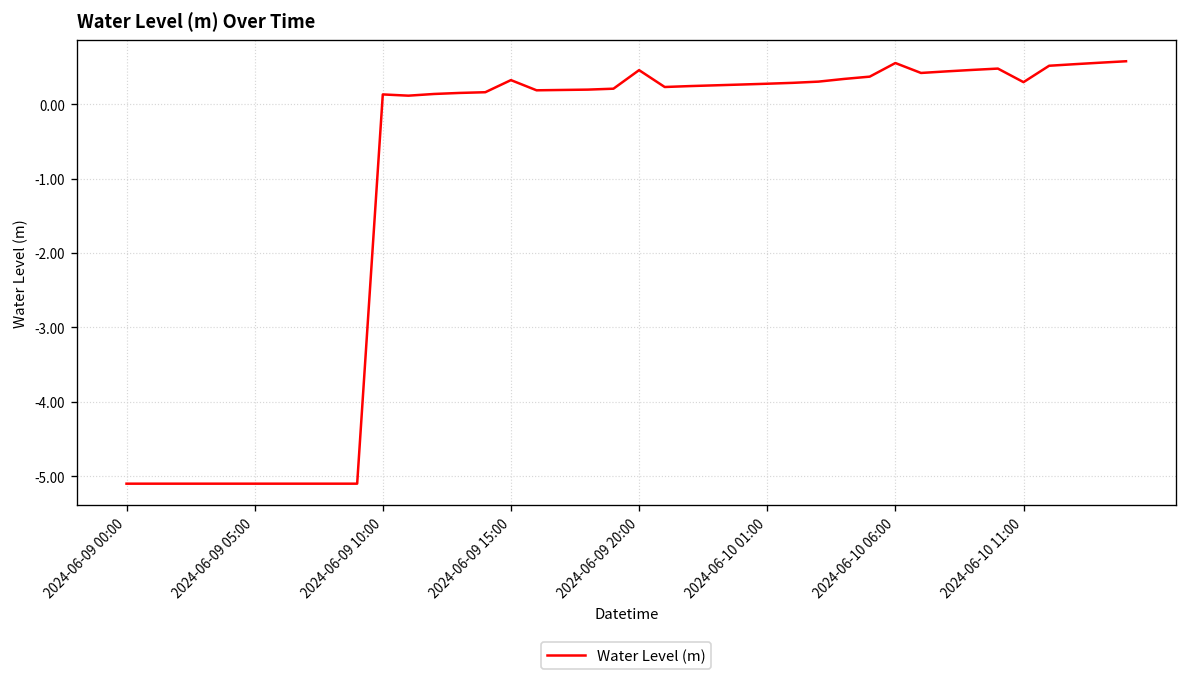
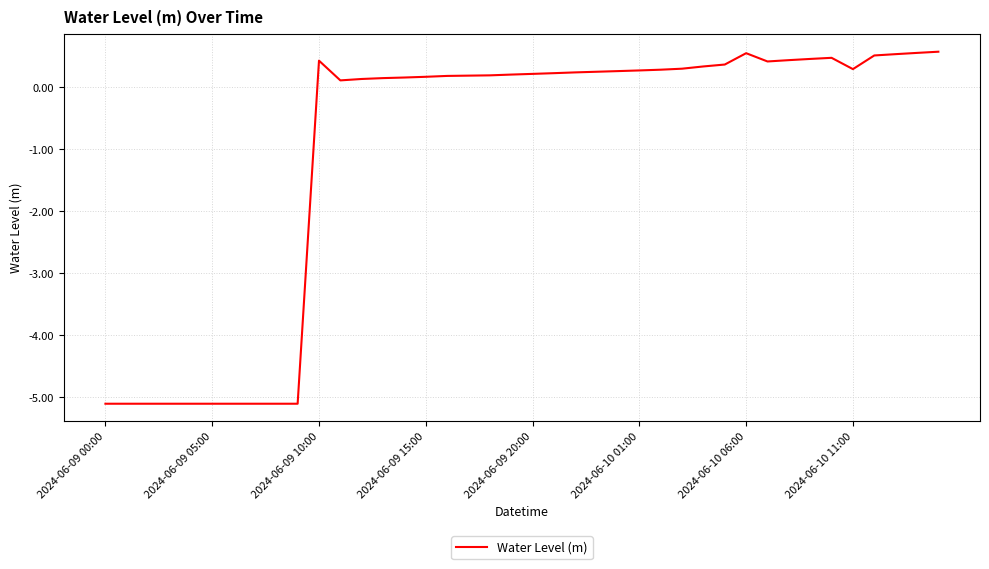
2024-06-09 10:00: 0.1 -> 0.4
2024-06-09 15:00: 0.3 -> 0.2
2024-06-09 20:00: 0.5 -> 0.2
